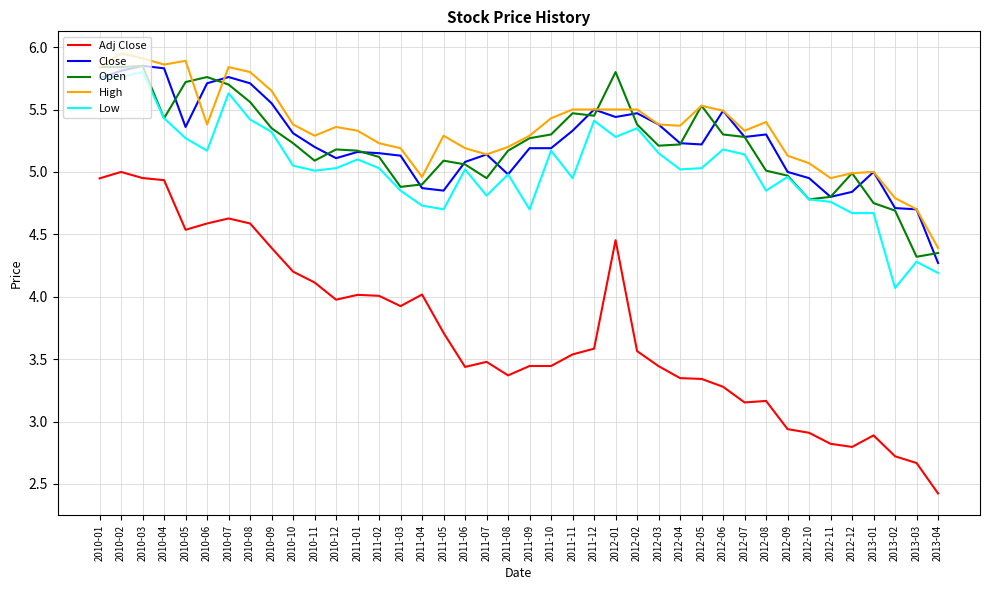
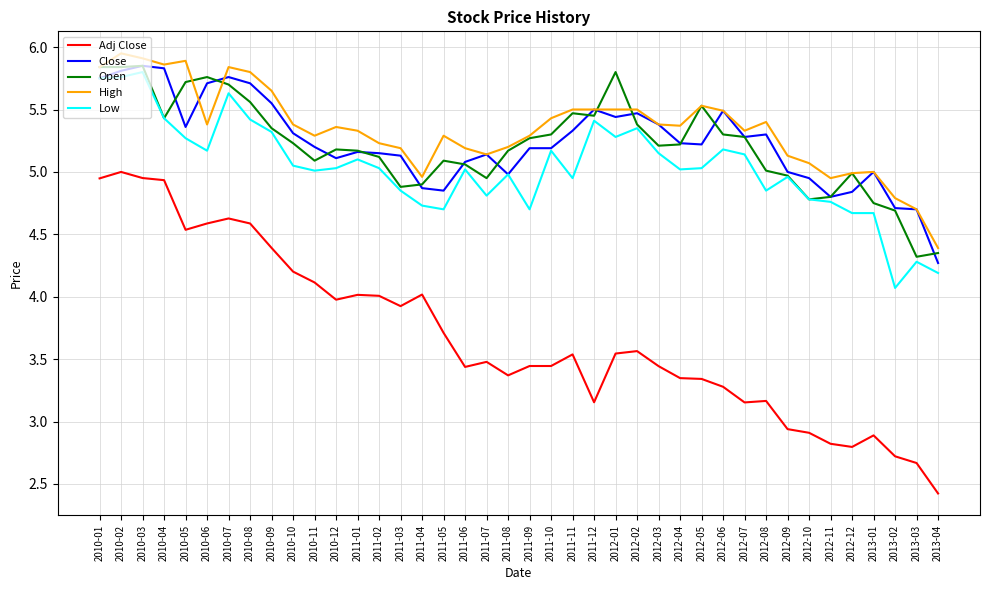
Adj Close, 2011-12: 3.58 -> 3.15
Adj Close, 2012-01: 4.45 -> 3.54
